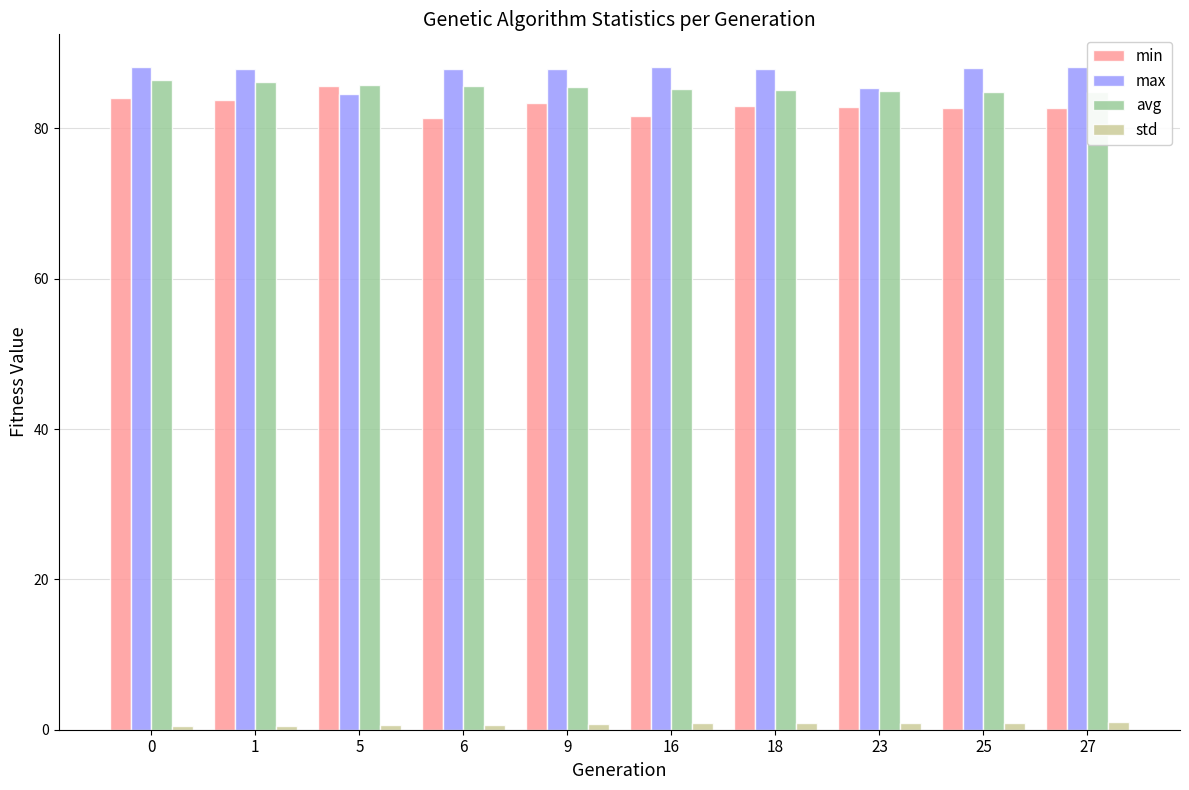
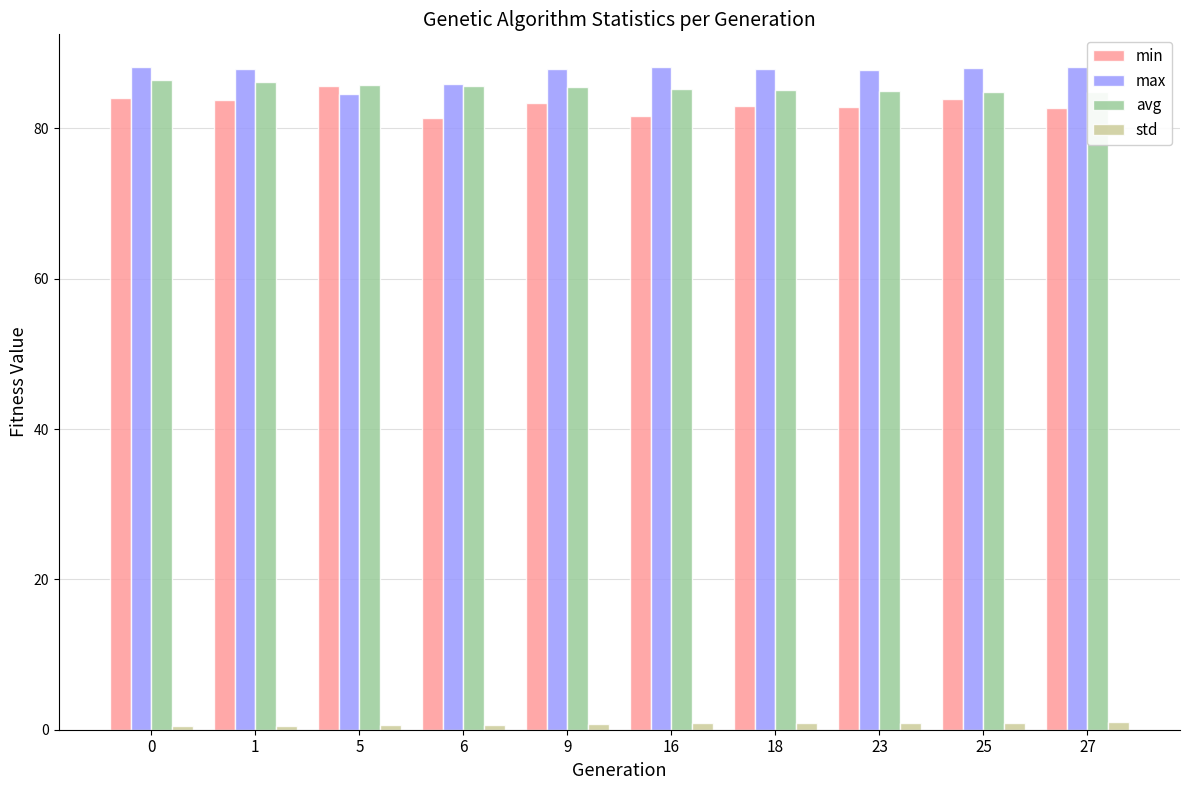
max, 6: 88 -> 86
max, 23: 85 -> 88
min, 25: 83 -> 84
